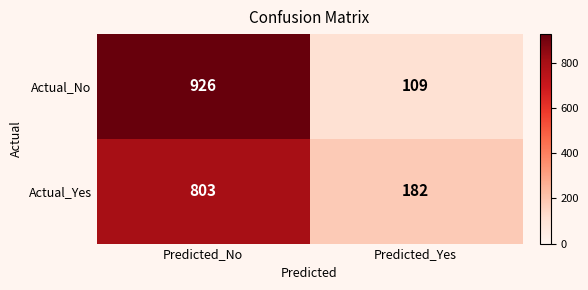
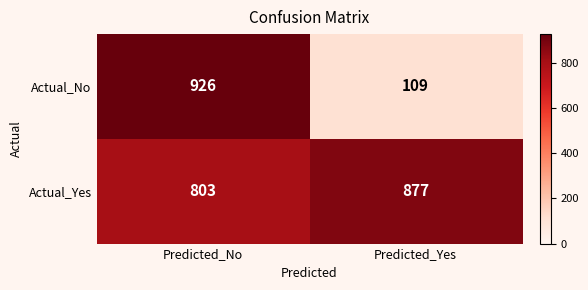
Actual_Yes, Predicted_Yes: 182 -> 877
